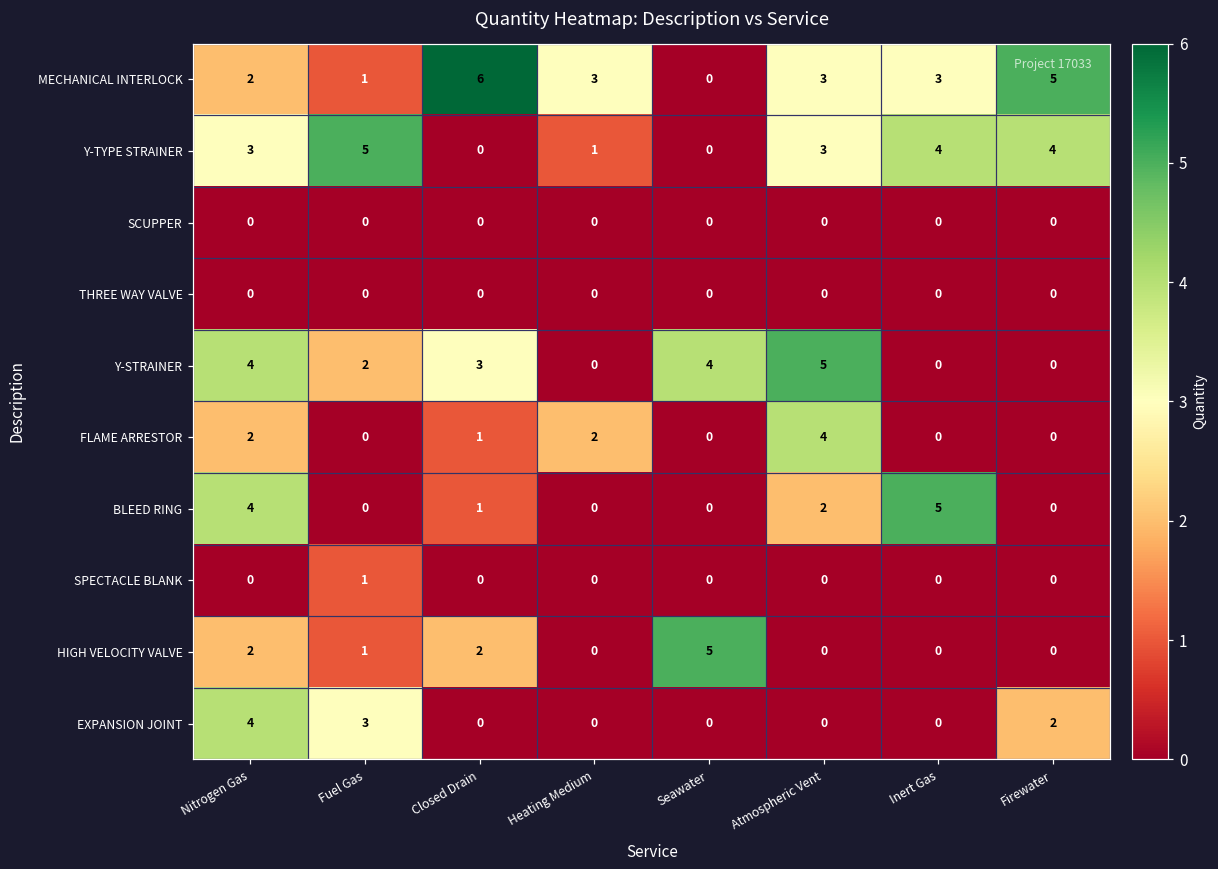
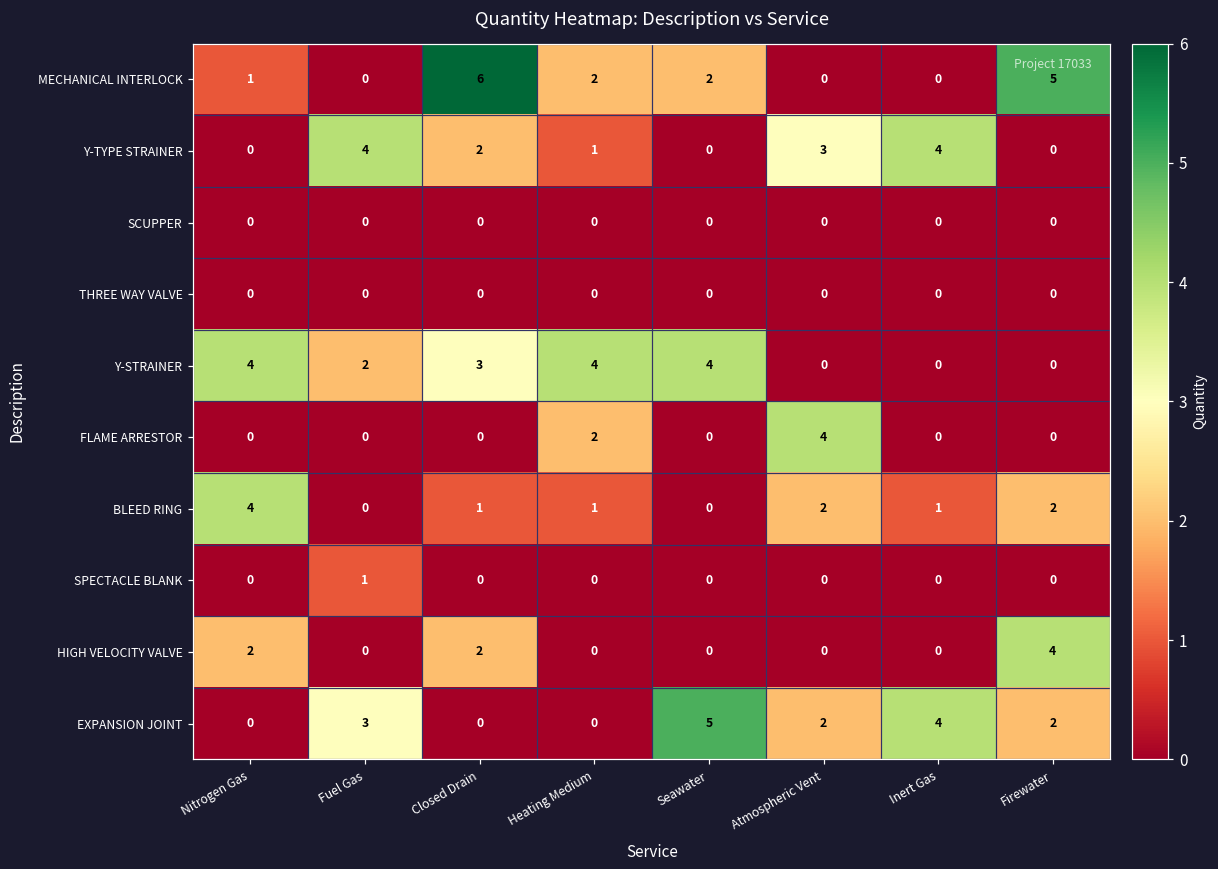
MECHANICAL INTERLOCK, Nitrogen Gas: 2 -> 1
MECHANICAL INTERLOCK, Fuel Gas: 1 -> 0
MECHANICAL INTERLOCK, Heating Medium: 3 -> 2
MECHANICAL INTERLOCK, Seawater: 0 -> 2
MECHANICAL INTERLOCK, Atmospheric Vent: 3 -> 0
MECHANICAL INTERLOCK, Inert Gas: 3 -> 0
Y-TYPE STRAINER, Nitrogen Gas: 3 -> 0
Y-TYPE STRAINER, Fuel Gas: 5 -> 4
Y-TYPE STRAINER, Closed Drain: 0 -> 2
Y-TYPE STRAINER, Firewater: 4 -> 0
Y-STRAINER, Heating Medium: 0 -> 4
Y-STRAINER, Atmospheric Vent: 5 -> 0
FLAME ARRESTOR, Nitrogen Gas: 2 -> 0
FLAME ARRESTOR, Closed Drain: 1 -> 0
BLEED RING, Heating Medium: 0 -> 1
BLEED RING, Inert Gas: 5 -> 1
BLEED RING, Firewater: 0 -> 2
HIGH VELOCITY VALVE, Fuel Gas: 1 -> 0
HIGH VELOCITY VALVE, Seawater: 5 -> 0
HIGH VELOCITY VALVE, Firewater: 0 -> 4
EXPANSION JOINT, Nitrogen Gas: 4 -> 0
EXPANSION JOINT, Seawater: 0 -> 5
EXPANSION JOINT, Atmospheric Vent: 0 -> 2
EXPANSION JOINT, Inert Gas: 0 -> 4
